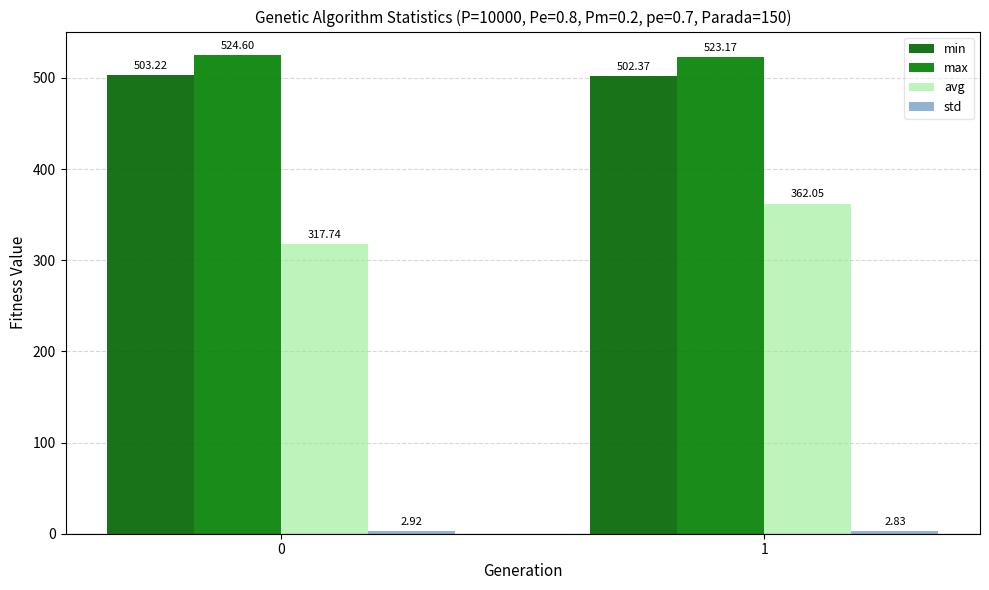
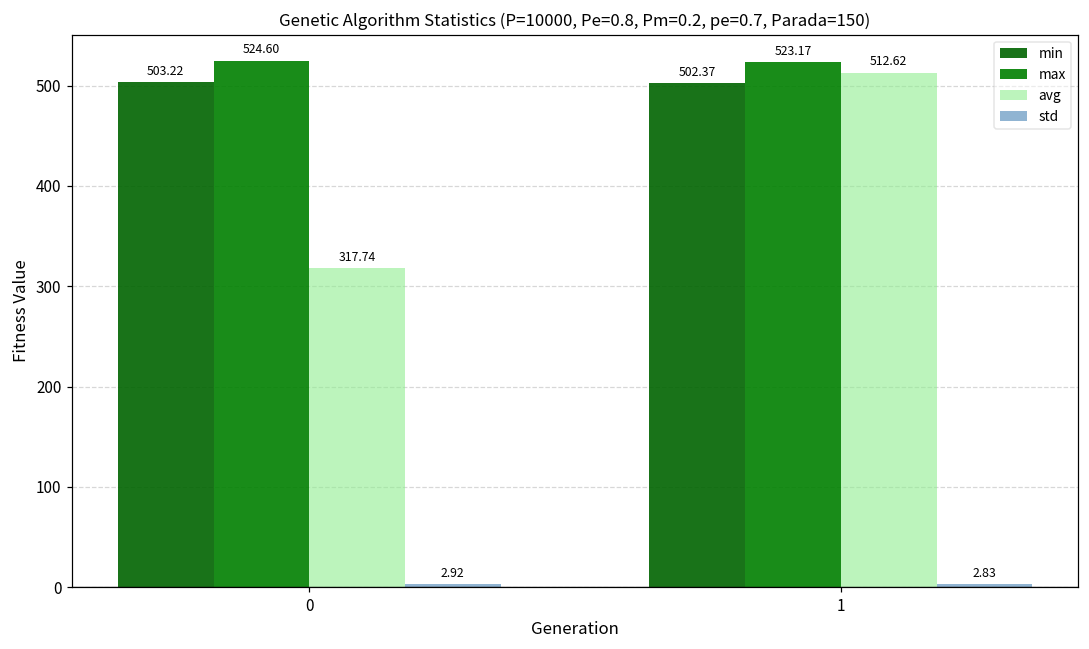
avg, 1: 362.05 -> 512.62
